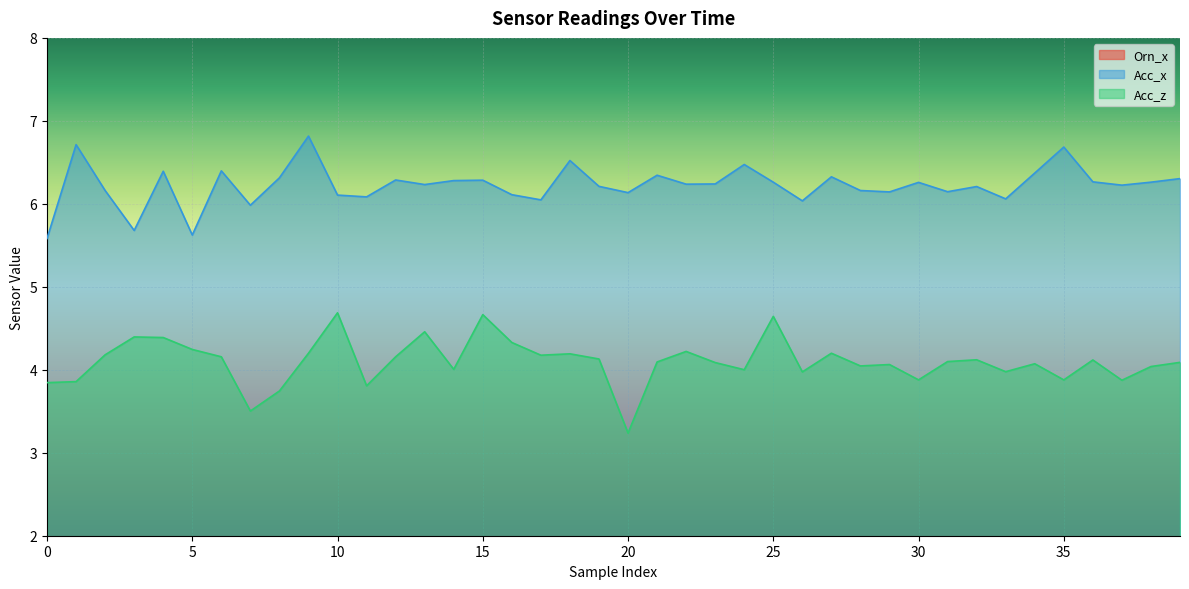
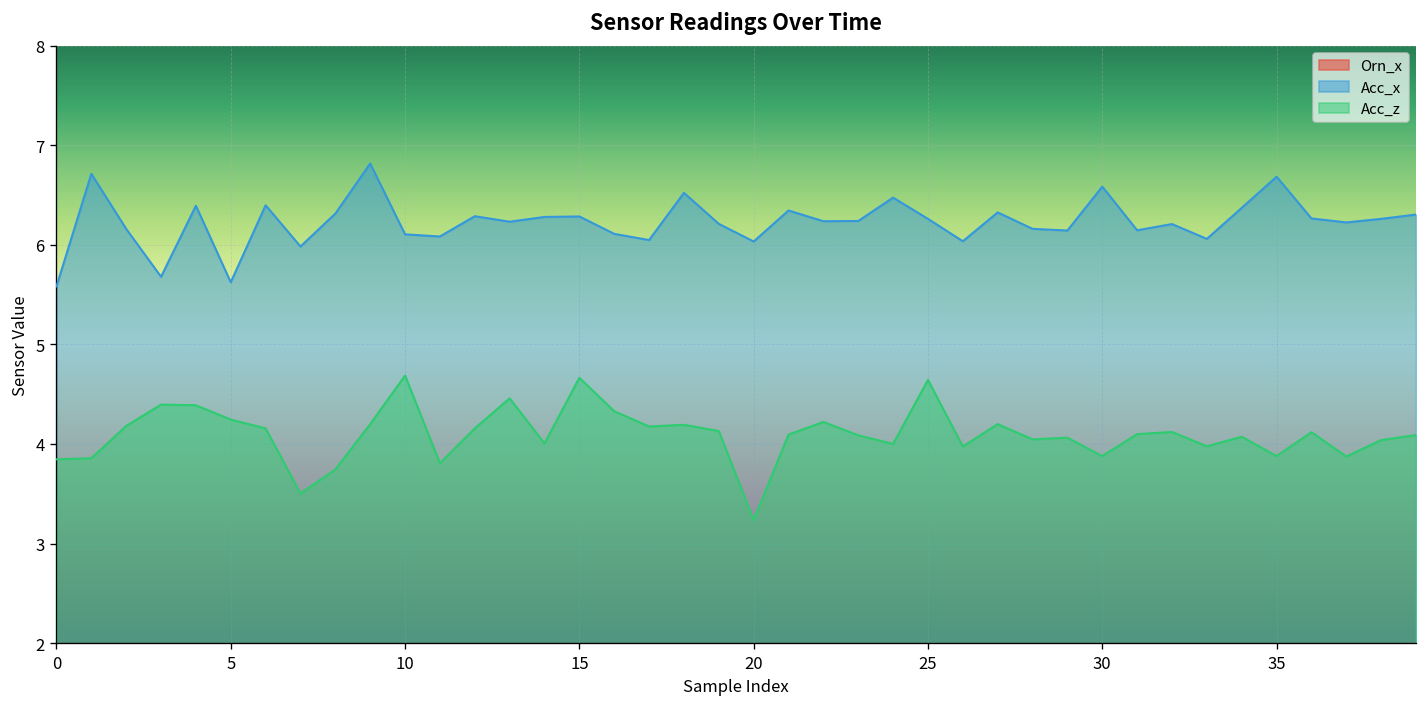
Acc_x, 20: 6.1 -> 6.0
Acc_x, 30: 6.3 -> 6.6
